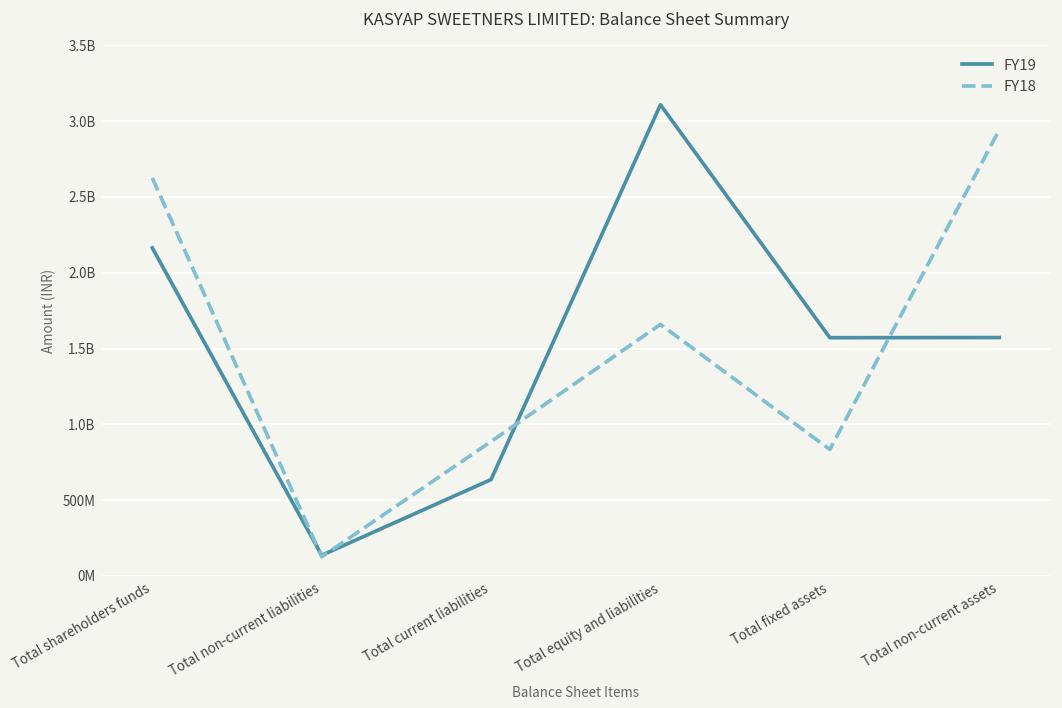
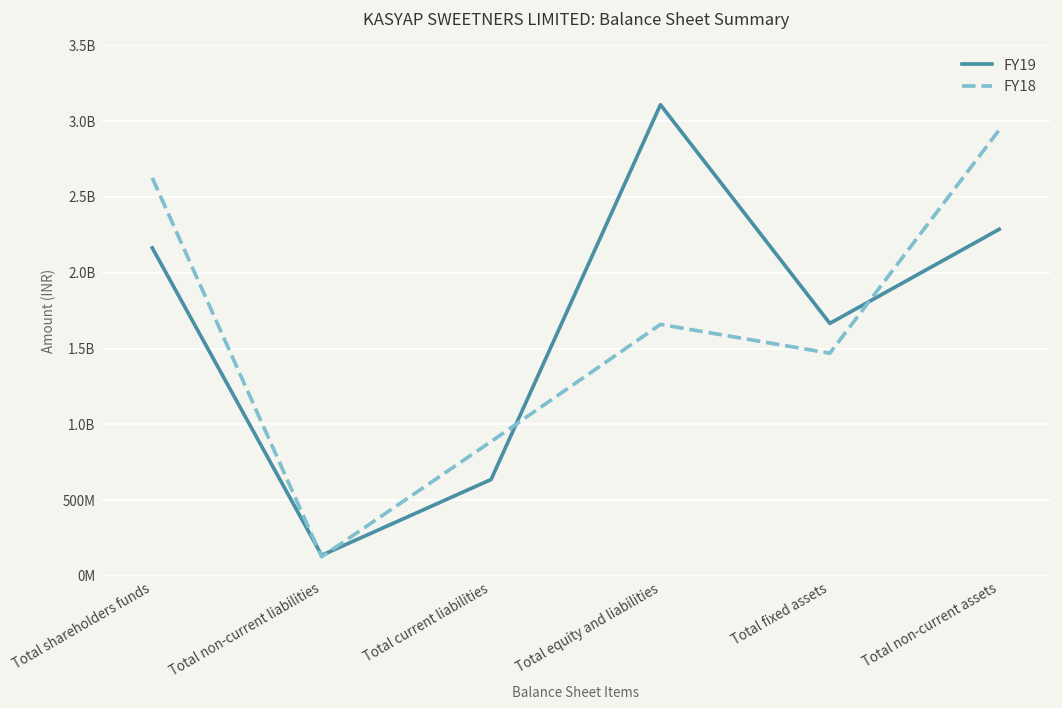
FY19, Total fixed assets: 1570000000 -> 1670000000
FY18, Total fixed assets: 830000000 -> 1470000000
FY19, Total non-current assets: 1570000000 -> 2290000000
